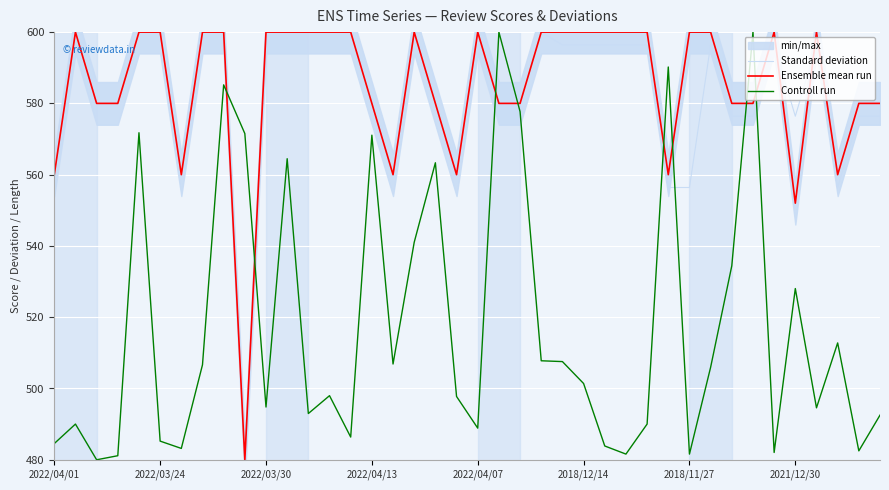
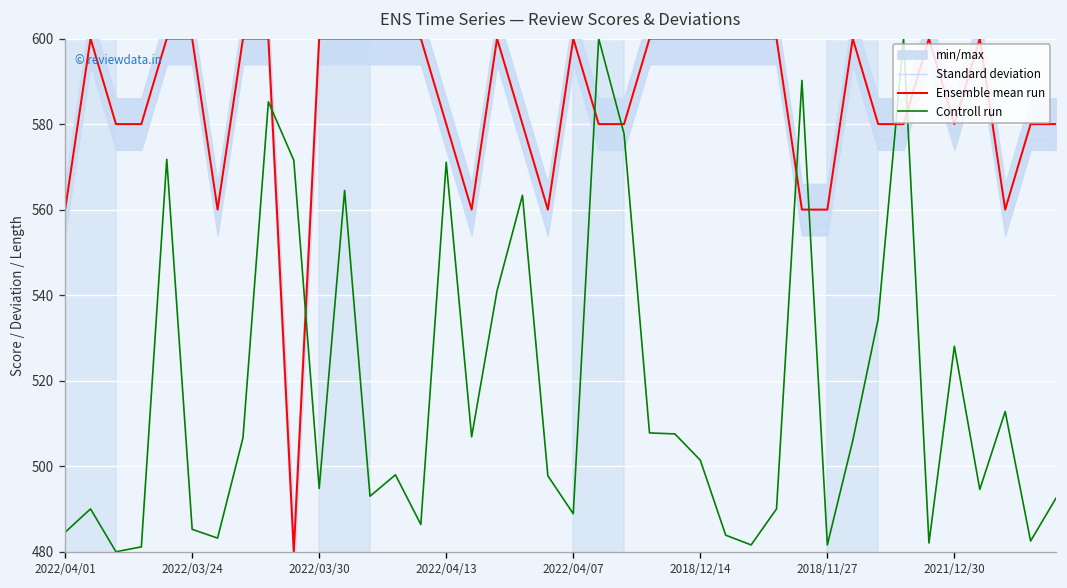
Ensemble mean run, 2018/11/27: 600 -> 560
Ensemble mean run, 2021/12/30: 552 -> 580
